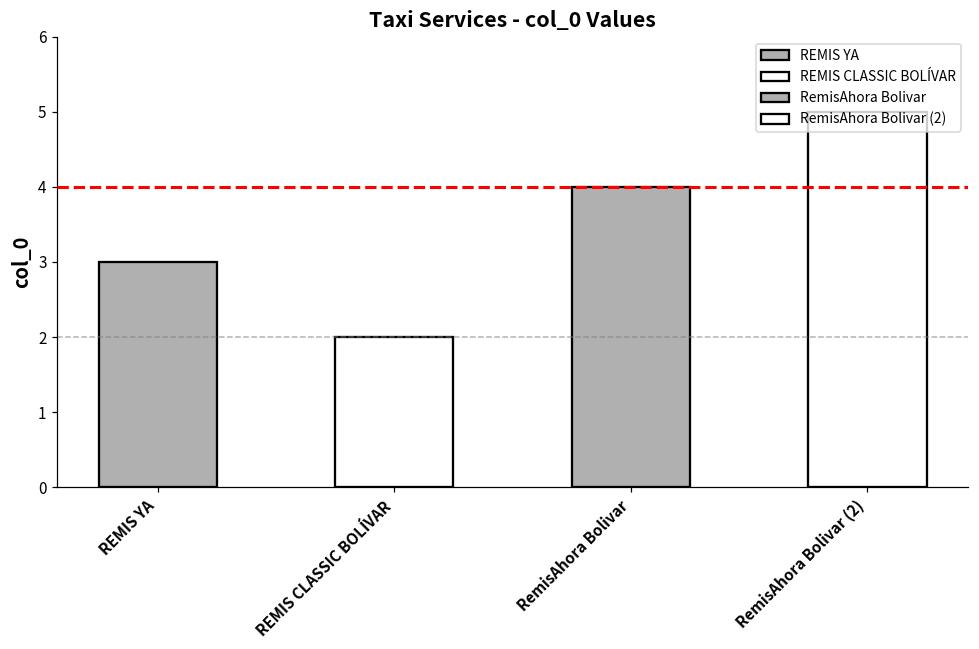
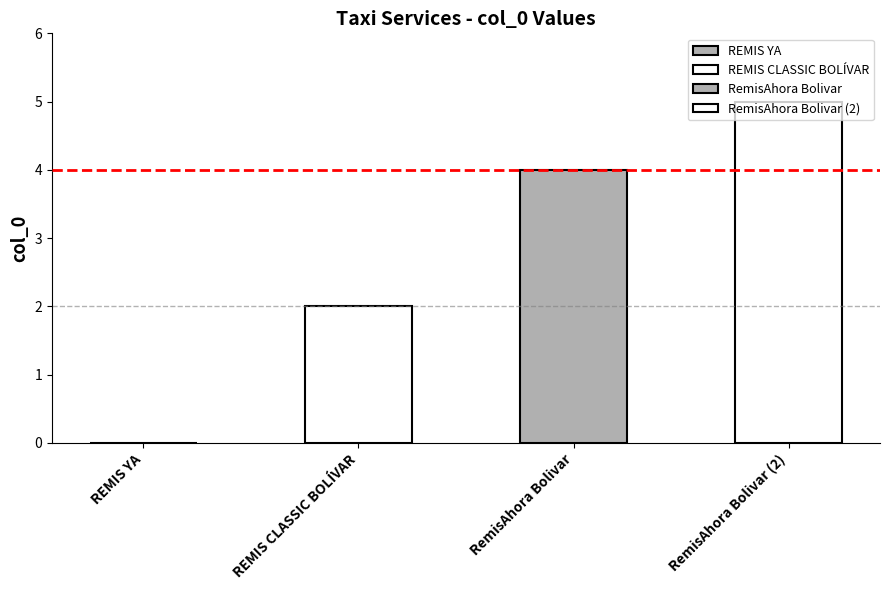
REMIS YA: 3 -> 0
